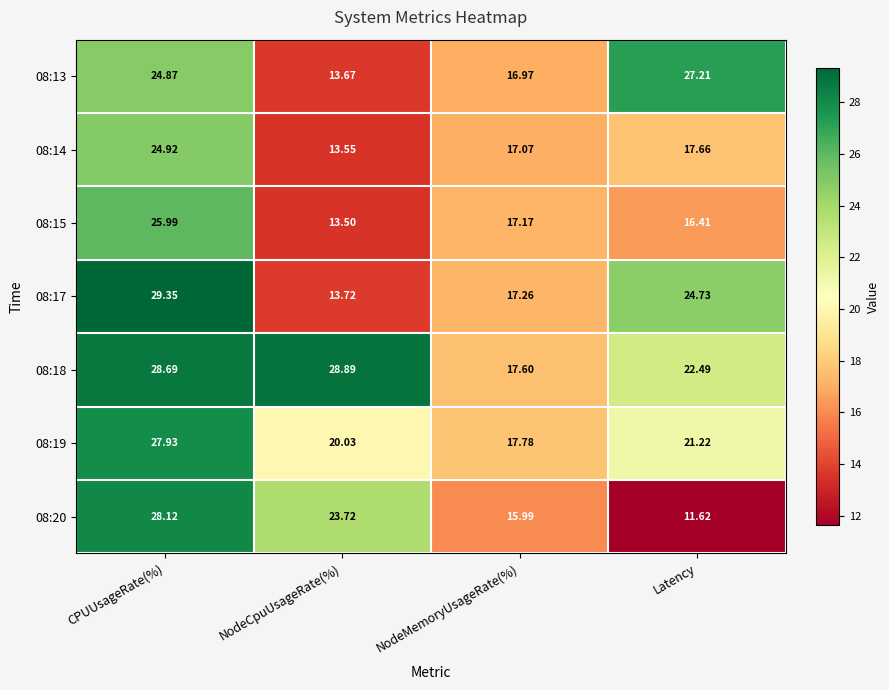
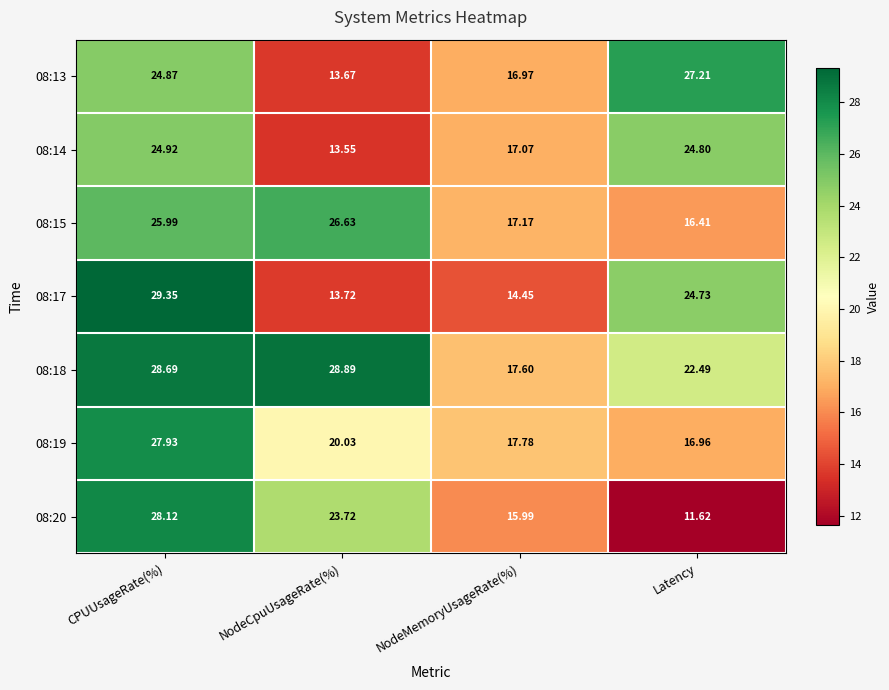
08:14, Latency: 17.66 -> 24.80
08:15, NodeCpuUsageRate(%): 13.50 -> 26.63
08:17, NodeMemoryUsageRate(%): 17.26 -> 14.45
08:19, Latency: 21.22 -> 16.96
